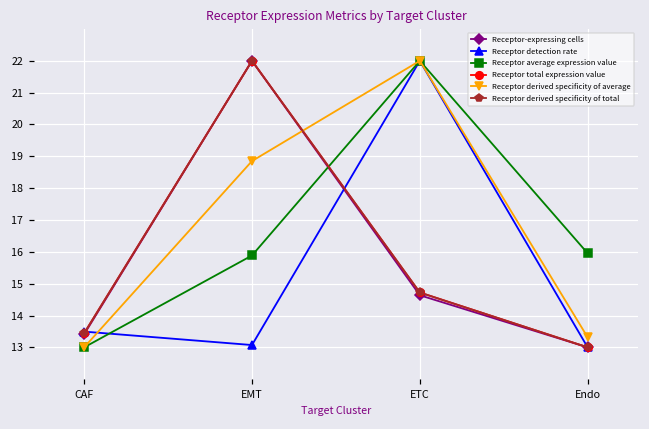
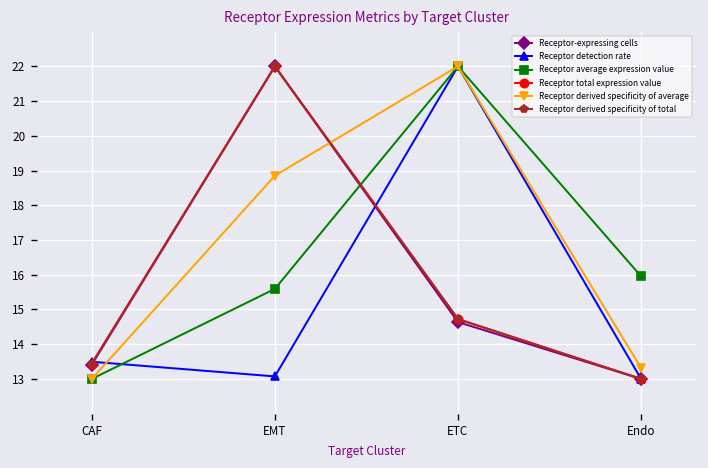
Receptor average expression value, EMT: 15.9 -> 15.6
